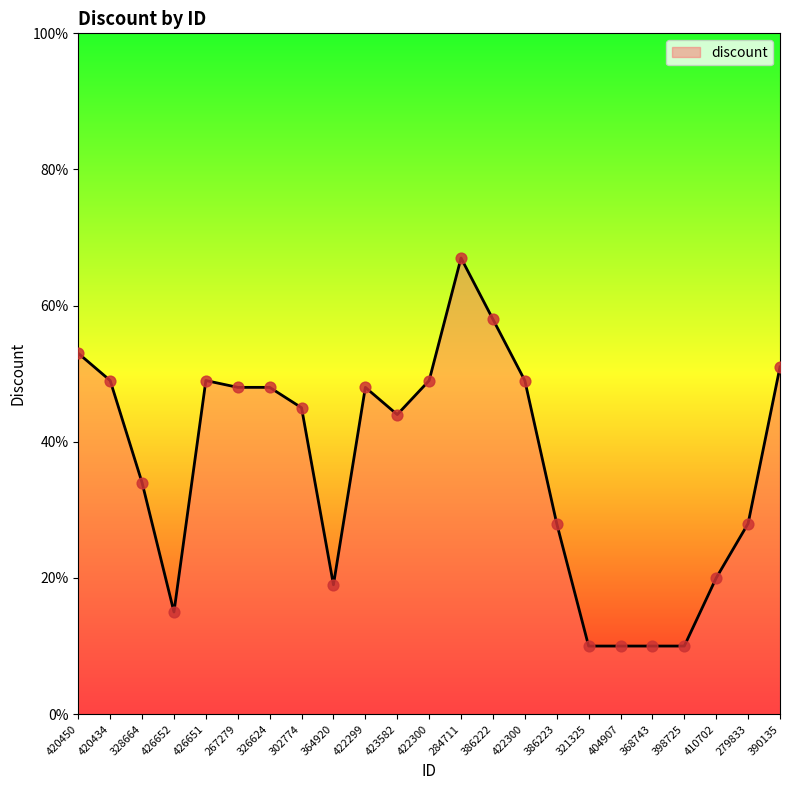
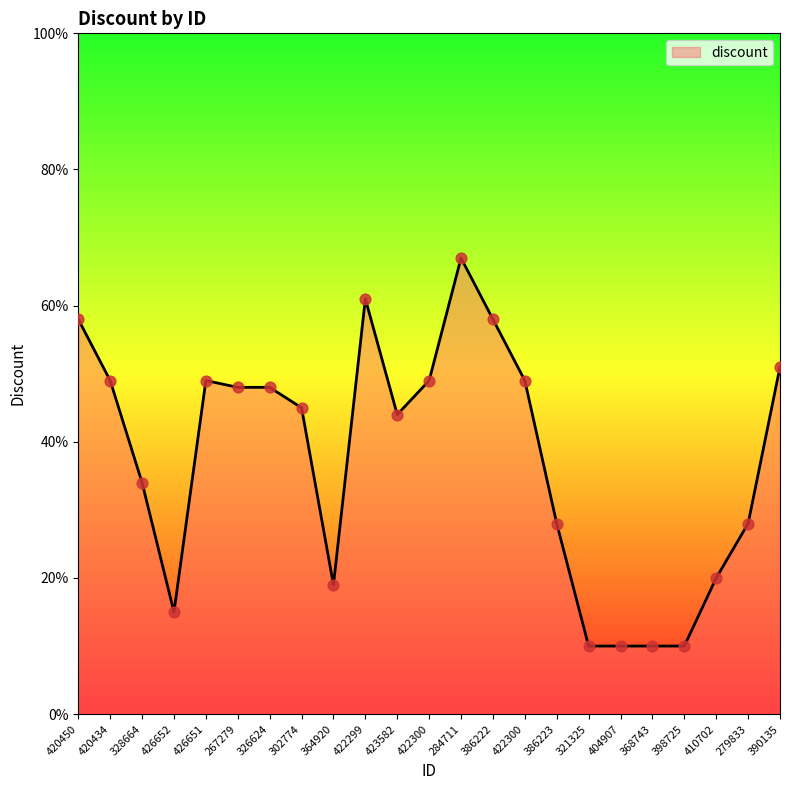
420450: 53% -> 58%
422299: 48% -> 61%
